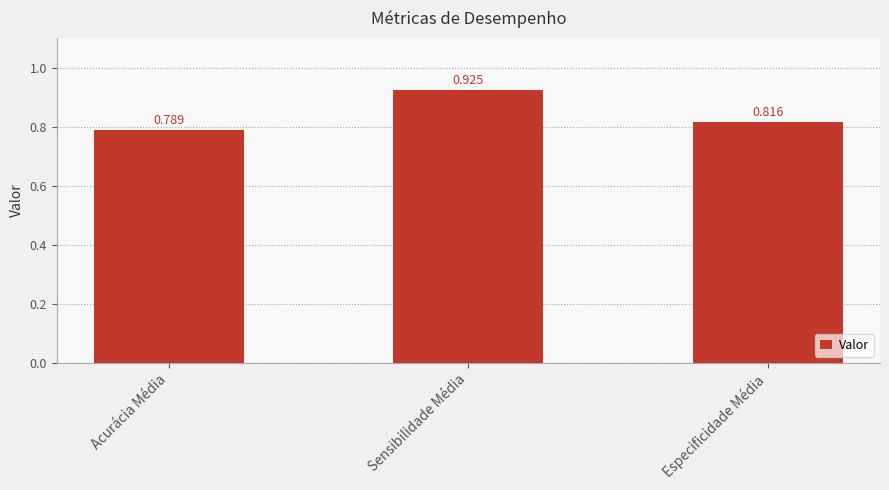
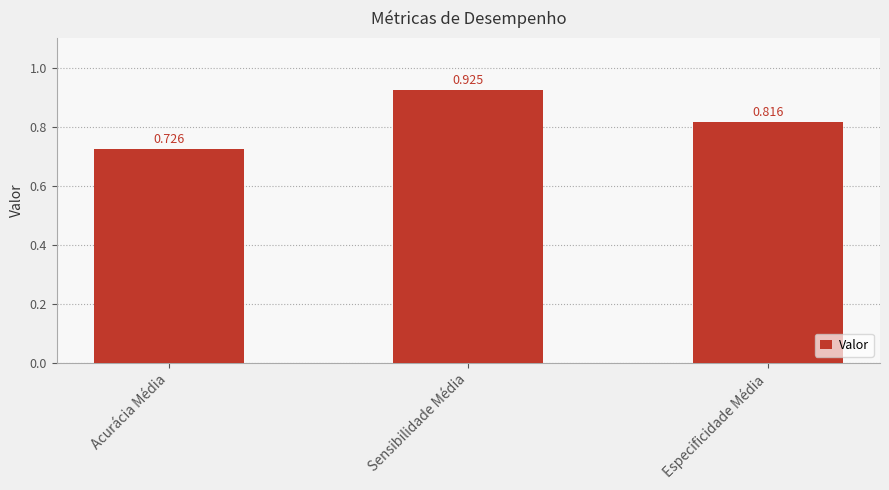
Acurácia Média: 0.789 -> 0.726
